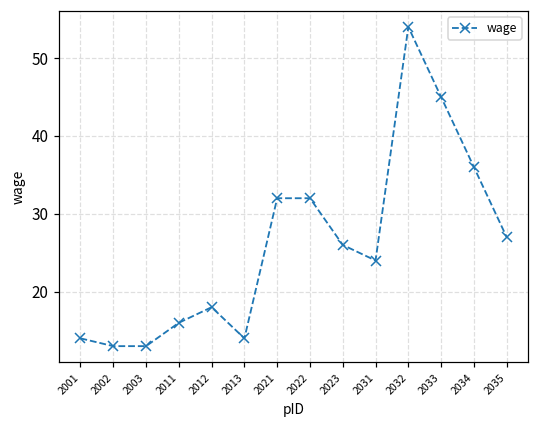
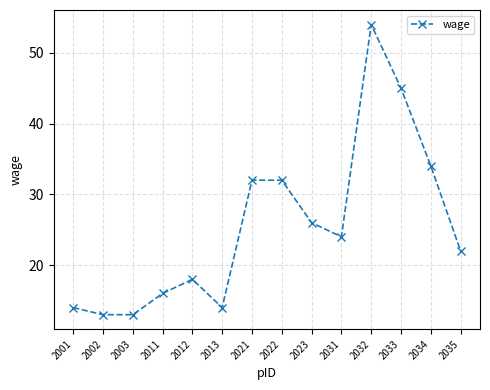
2034: 36 -> 34
2035: 27 -> 22
